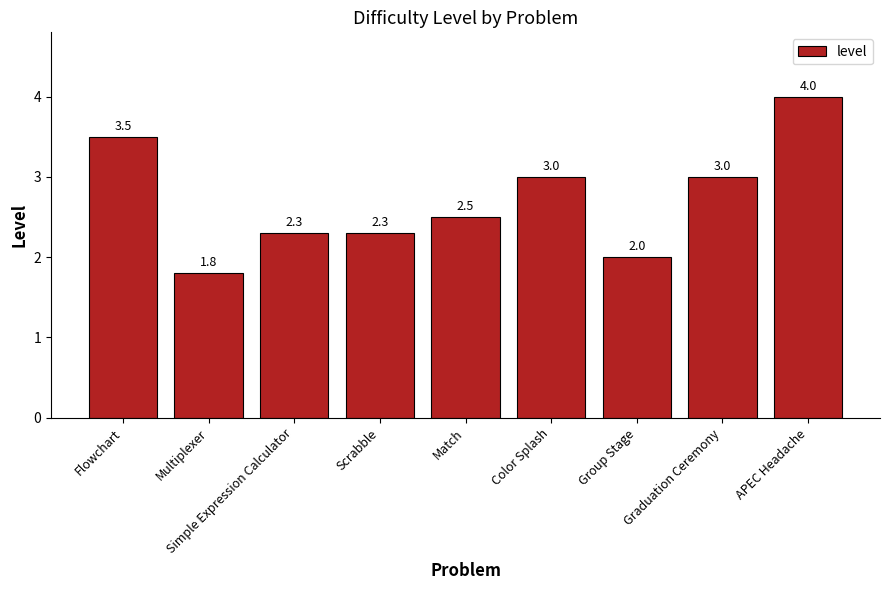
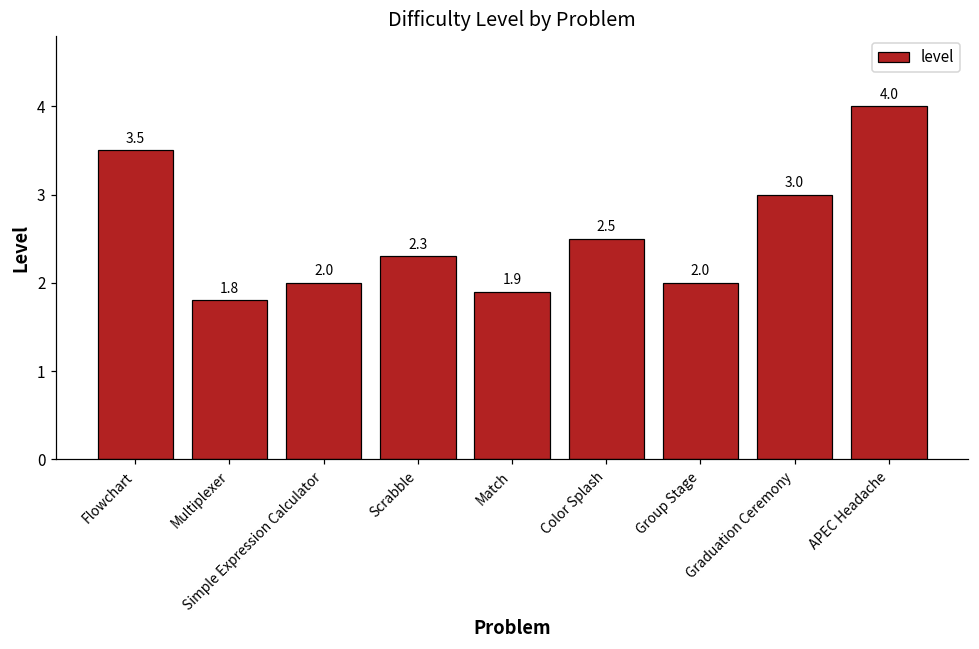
Simple Expression Calculator: 2.3 -> 2.0
Match: 2.5 -> 1.9
Color Splash: 3.0 -> 2.5
